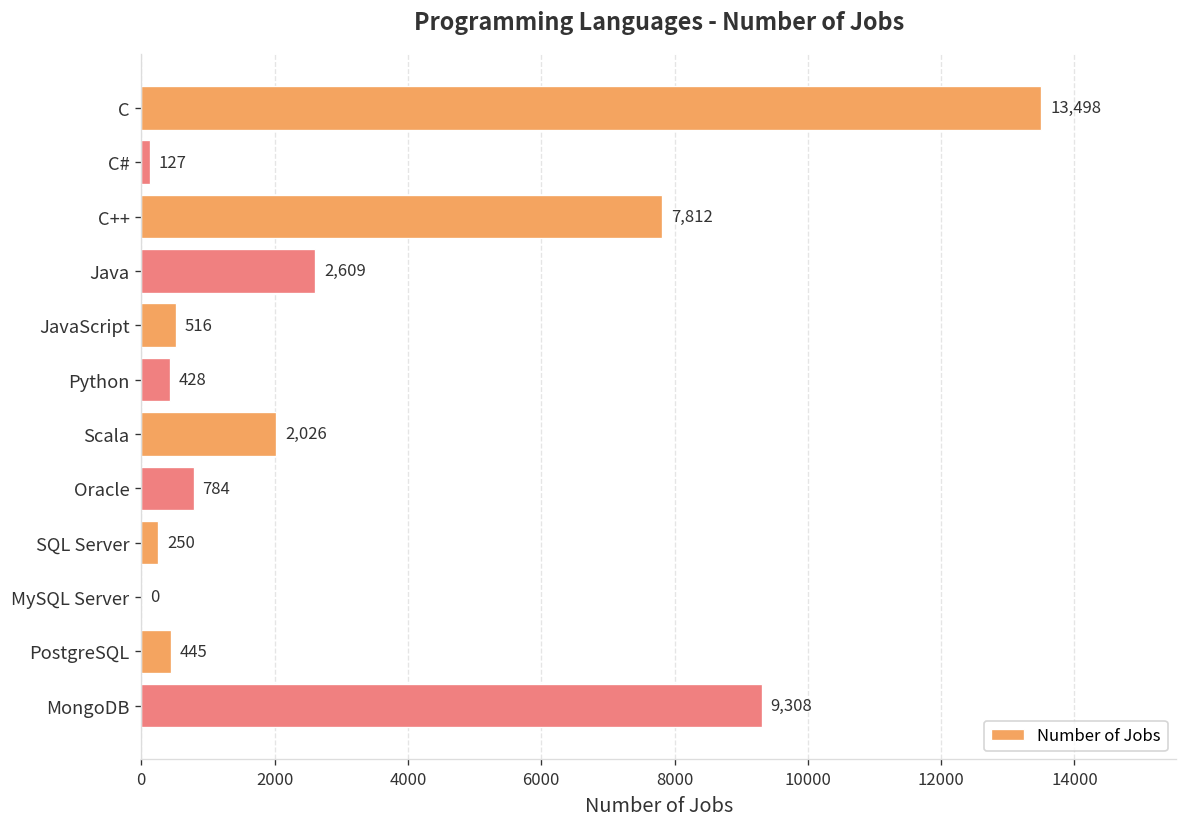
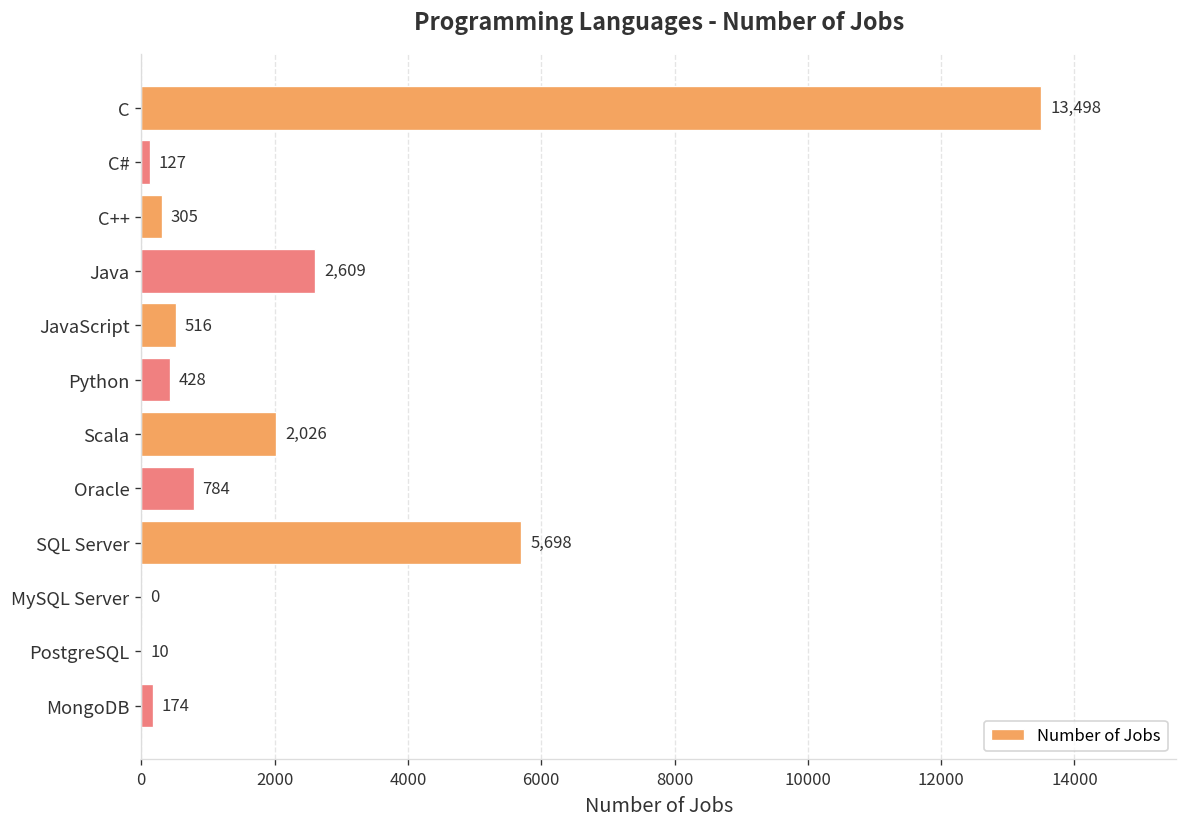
C++: 7,812 -> 305
SQL Server: 250 -> 5,698
PostgreSQL: 445 -> 10
MongoDB: 9,308 -> 174
